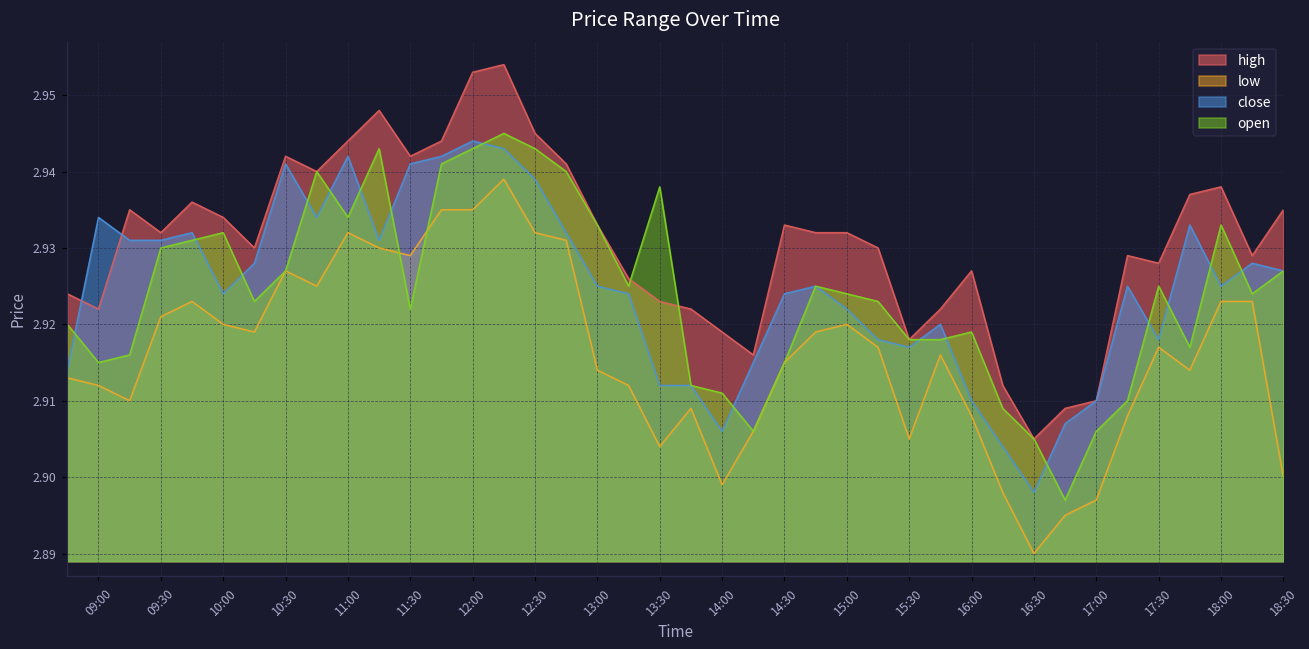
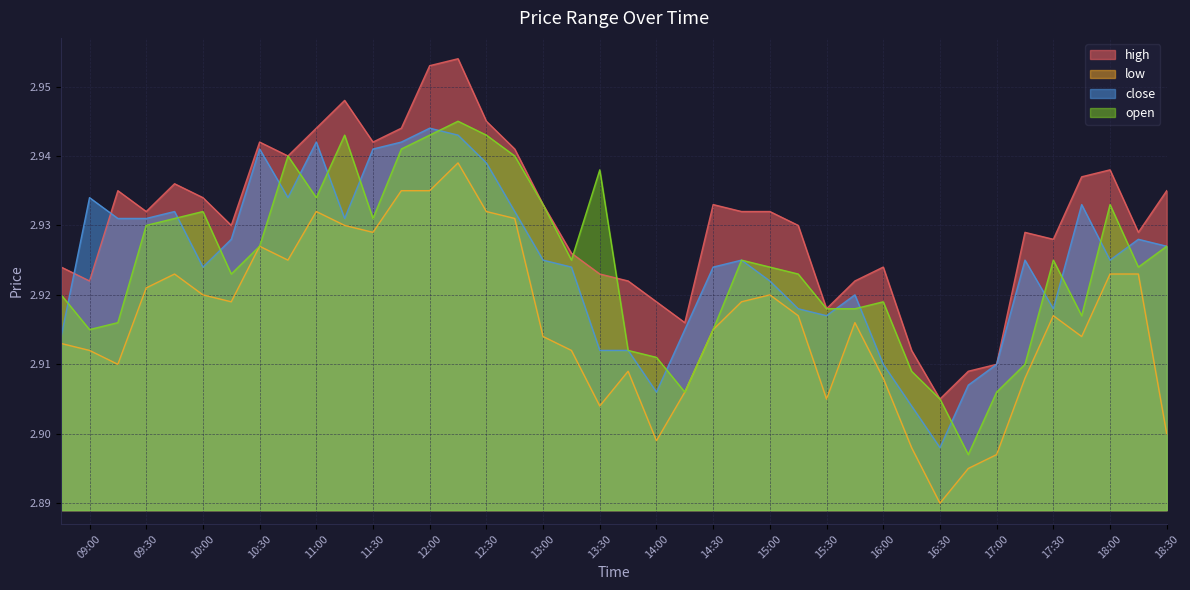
open, 11:30: 2.922 -> 2.931
high, 16:00: 2.927 -> 2.924
